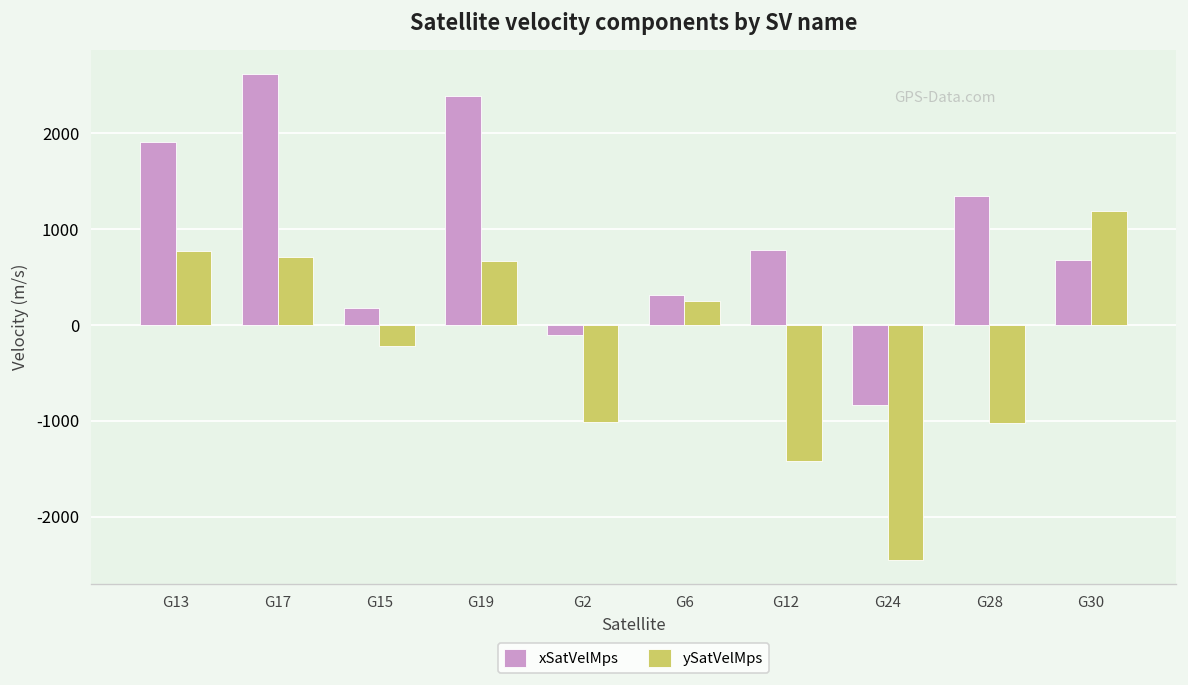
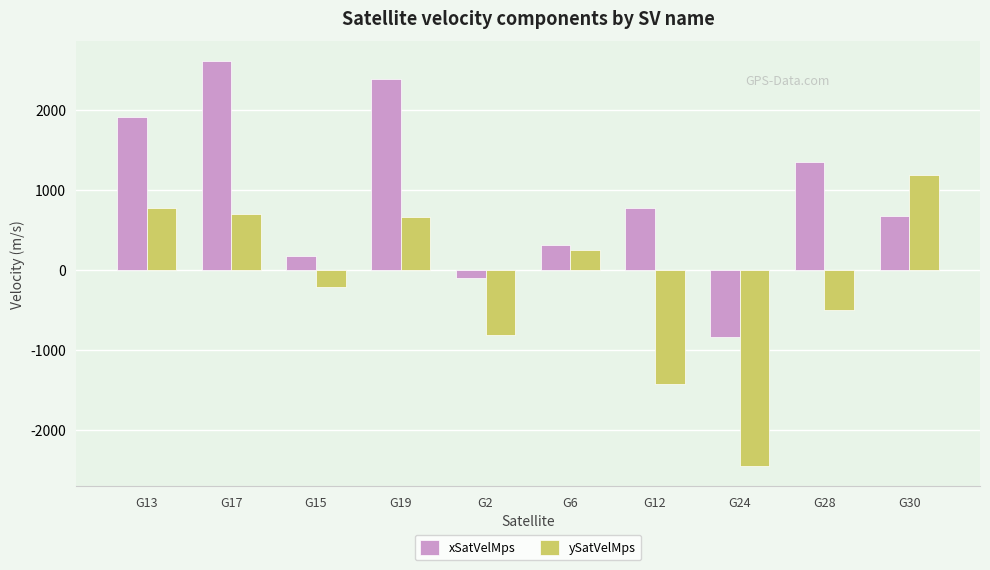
ySatVelMps, G2: -1000 -> -800
ySatVelMps, G28: -1000 -> -500
